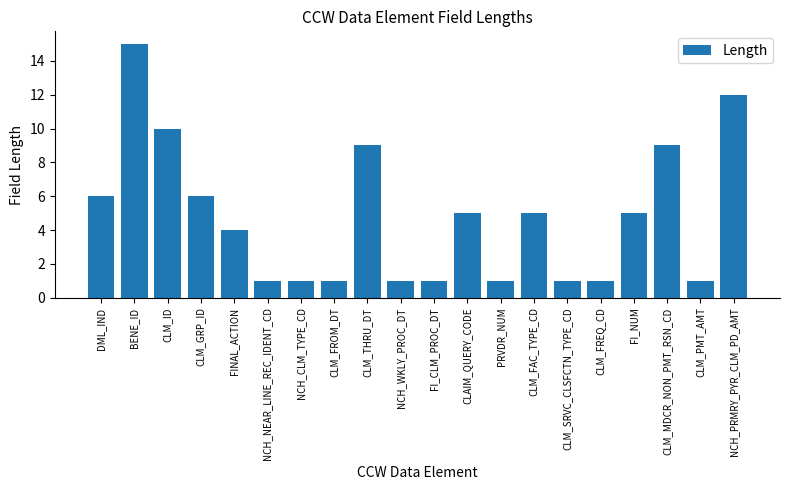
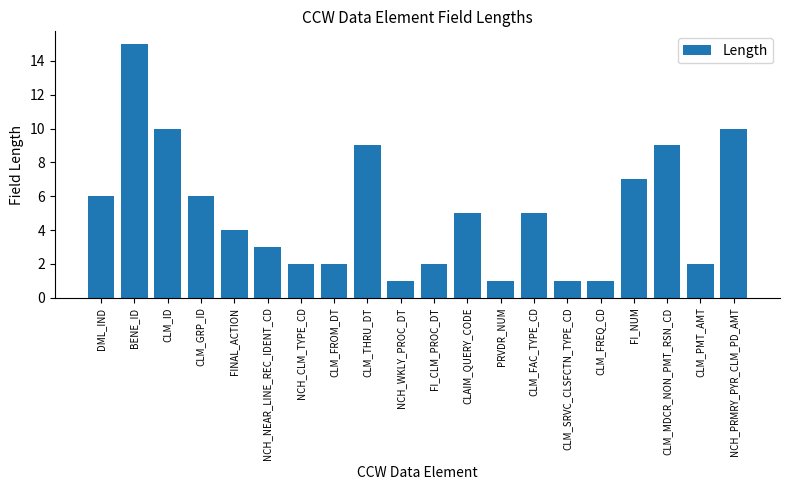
NCH_NEAR_LINE_REC_IDENT_CD: 1 -> 3
NCH_CLM_TYPE_CD: 1 -> 2
CLM_FROM_DT: 1 -> 2
FI_CLM_PROC_DT: 1 -> 2
FI_NUM: 5 -> 7
CLM_PMT_AMT: 1 -> 2
NCH_PRMRY_PYR_CLM_PD_AMT: 12 -> 10
